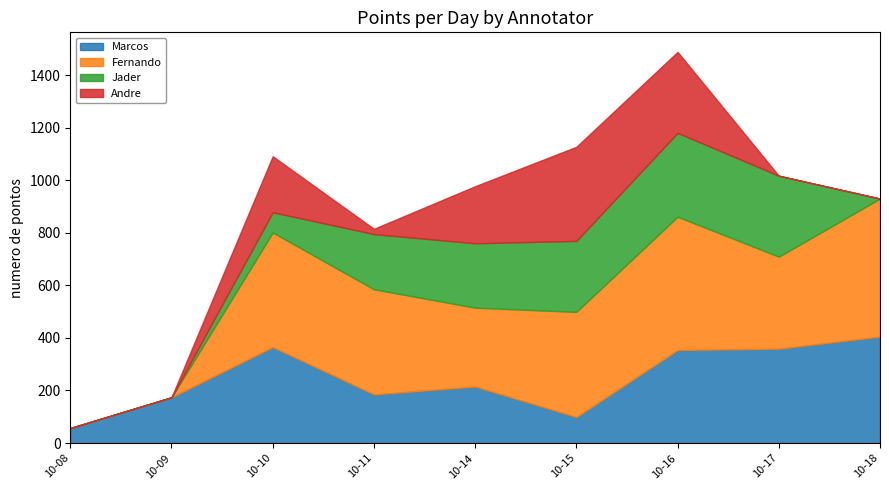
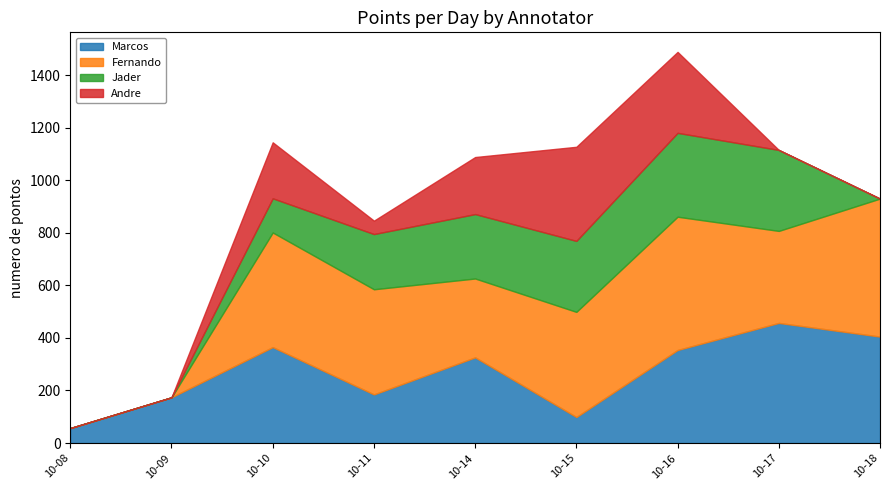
Jader, 10-10: 80 -> 130
Andre, 10-11: 20 -> 50
Marcos, 10-14: 220 -> 330
Marcos, 10-17: 360 -> 460
